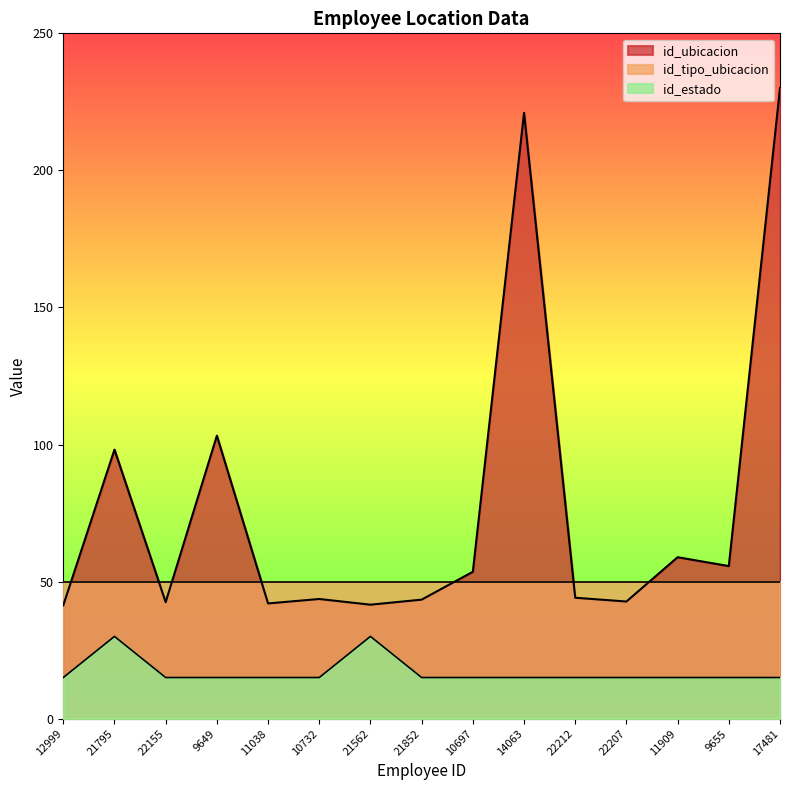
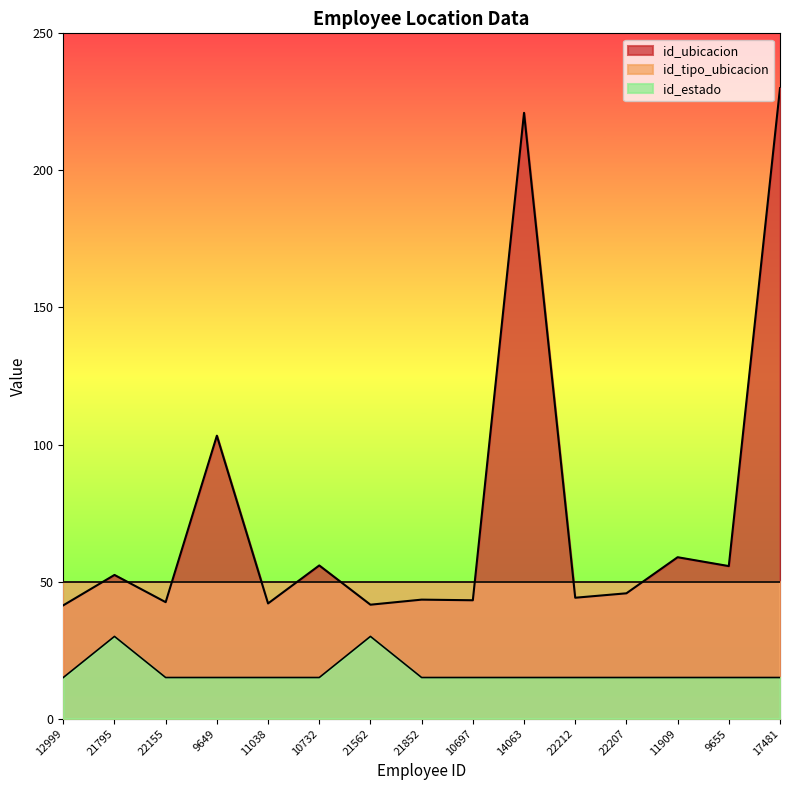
id_ubicacion, 21795: 98 -> 52
id_ubicacion, 10732: 44 -> 56
id_ubicacion, 10697: 54 -> 43
id_ubicacion, 22207: 43 -> 46
